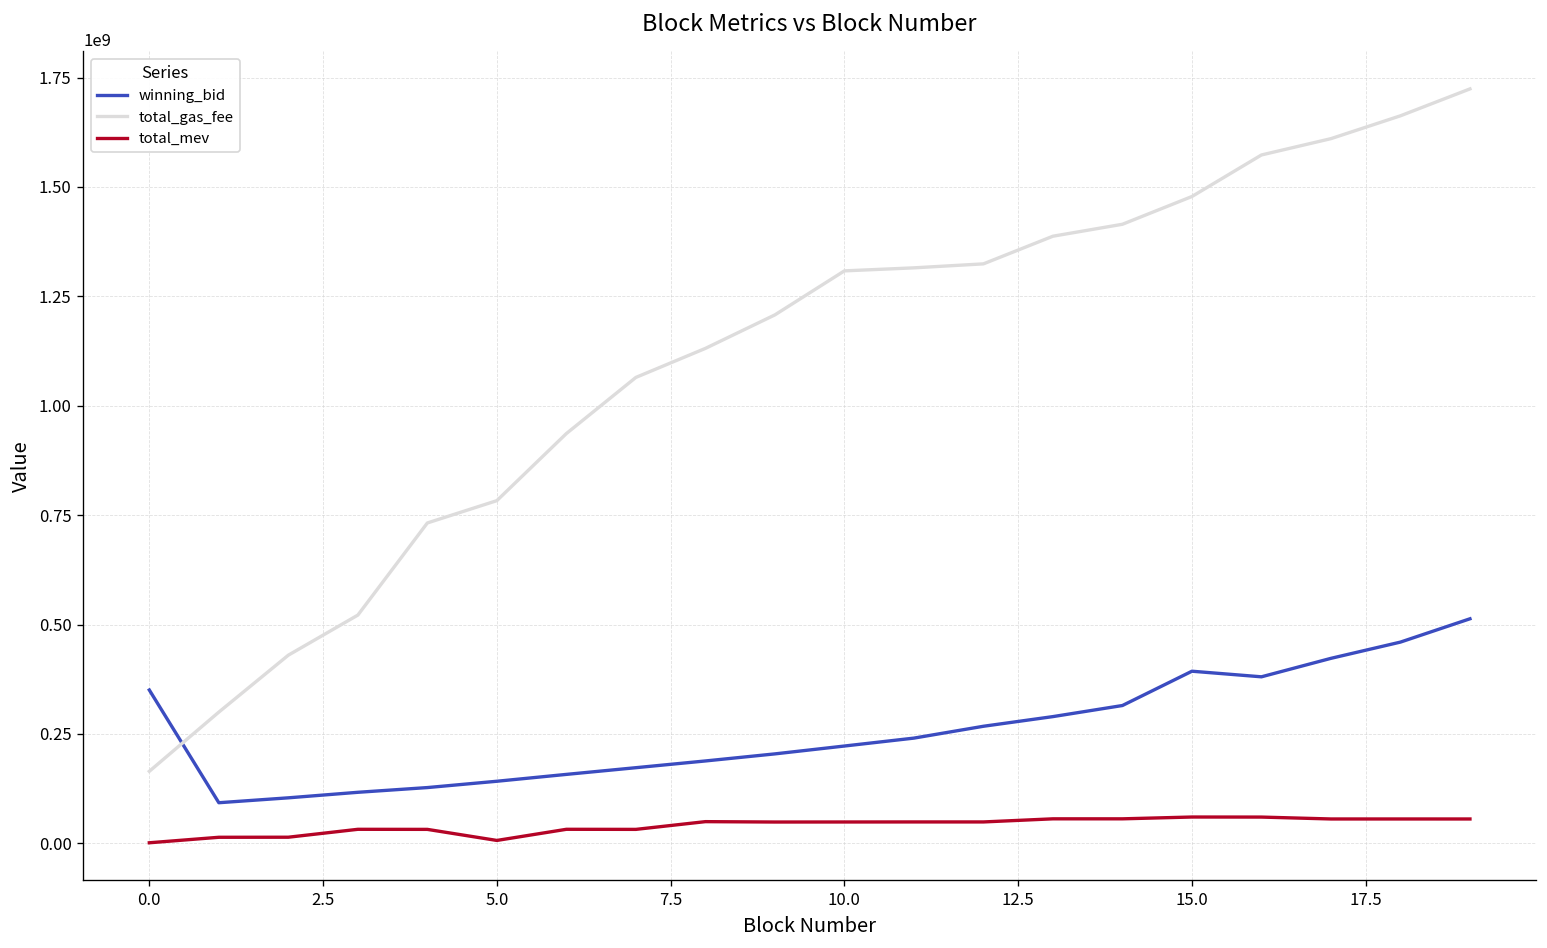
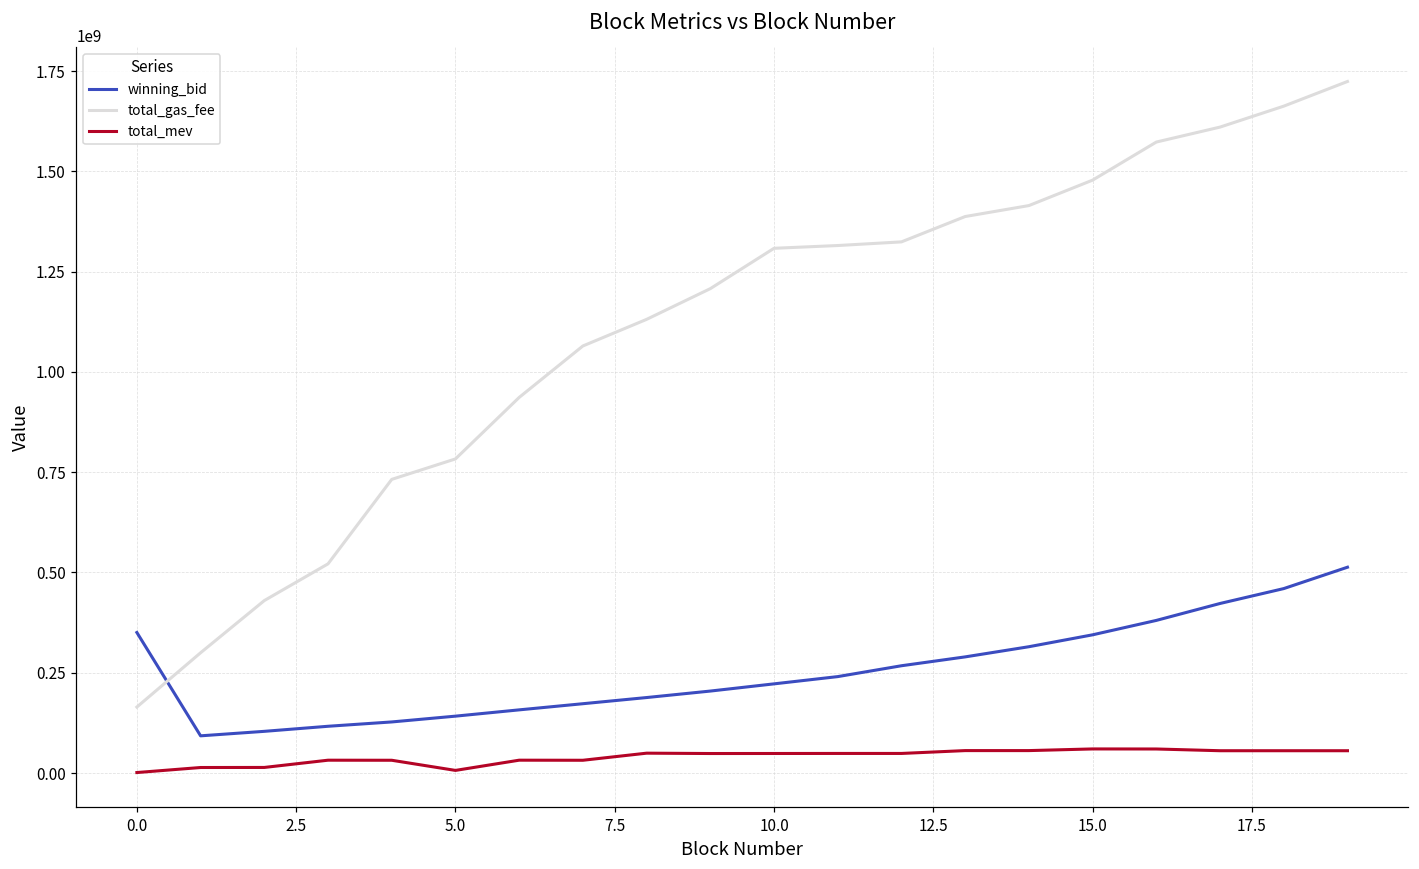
winning_bid, 15.0: 390000000 -> 340000000
